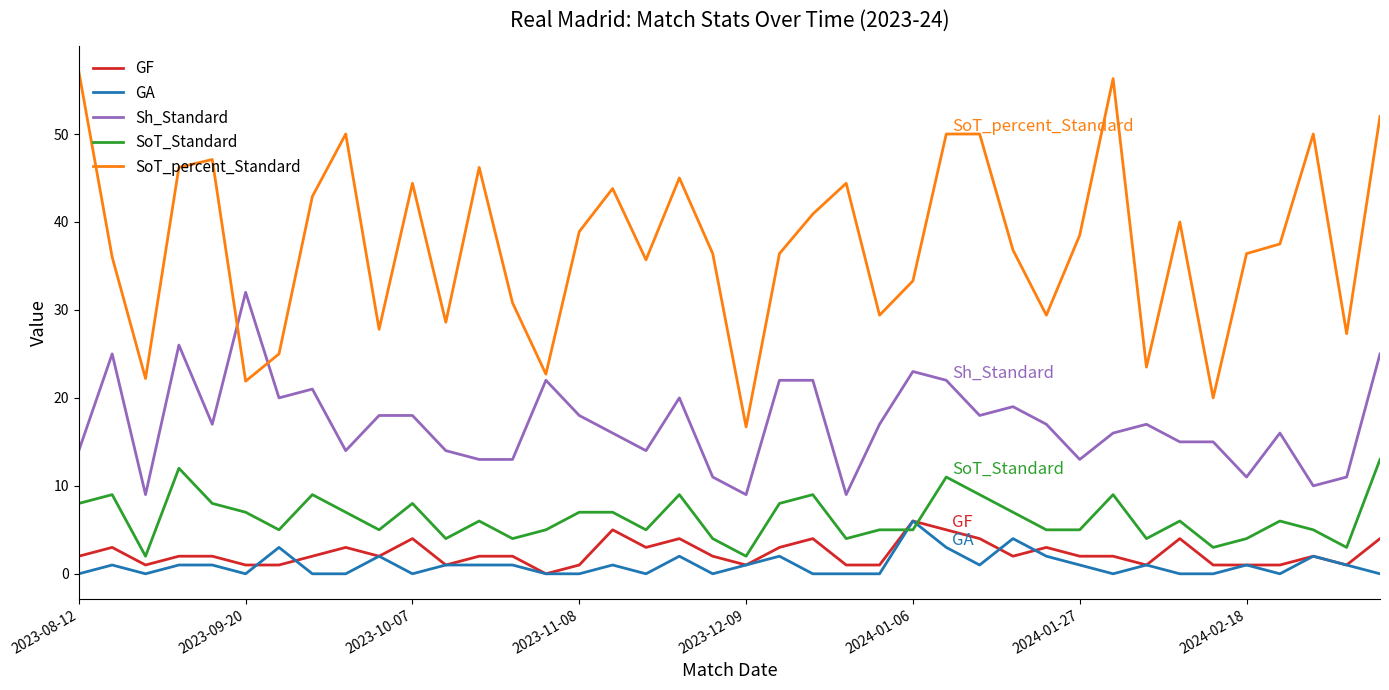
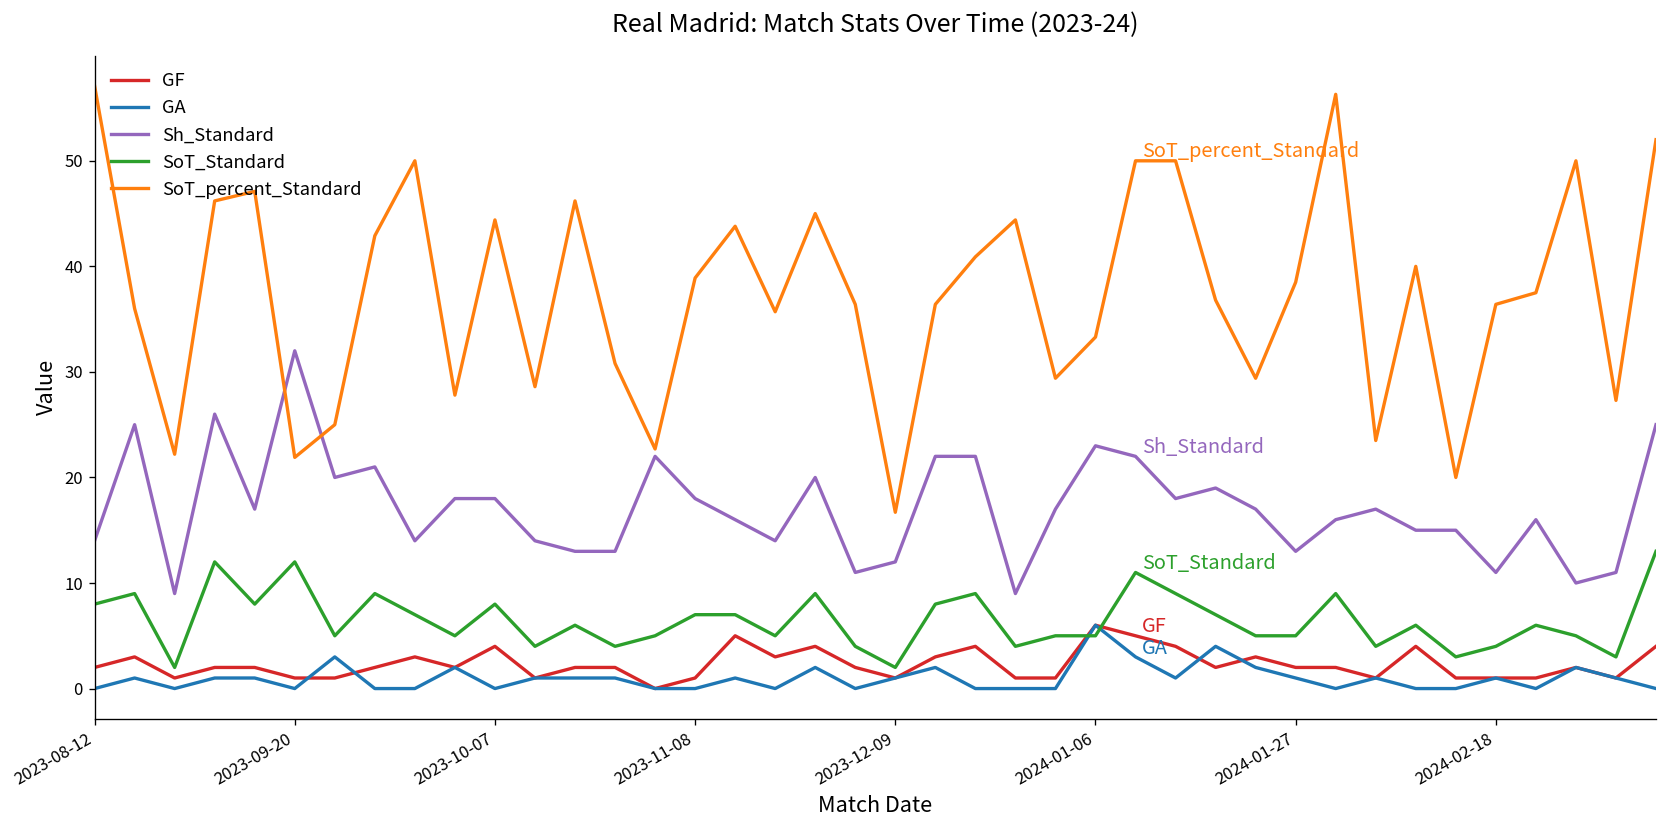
SoT_Standard, 2023-09-20: 7 -> 12
Sh_Standard, 2023-12-09: 9 -> 12
